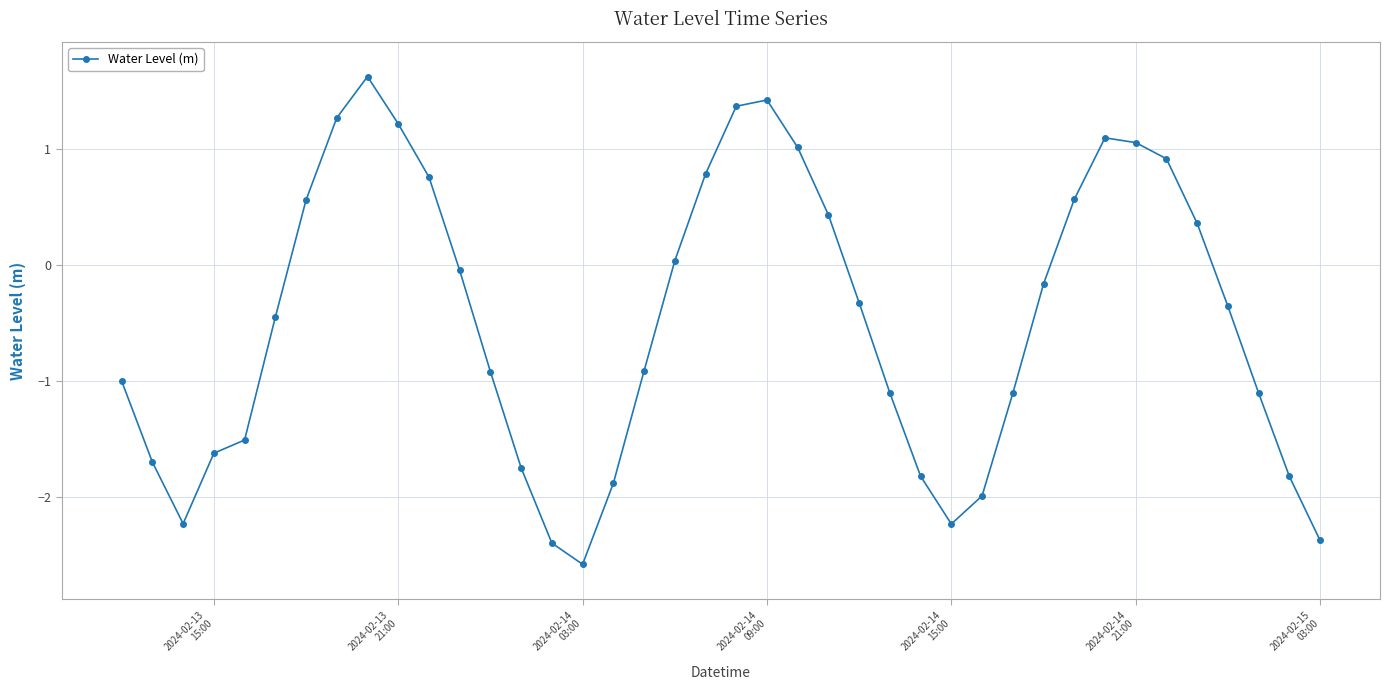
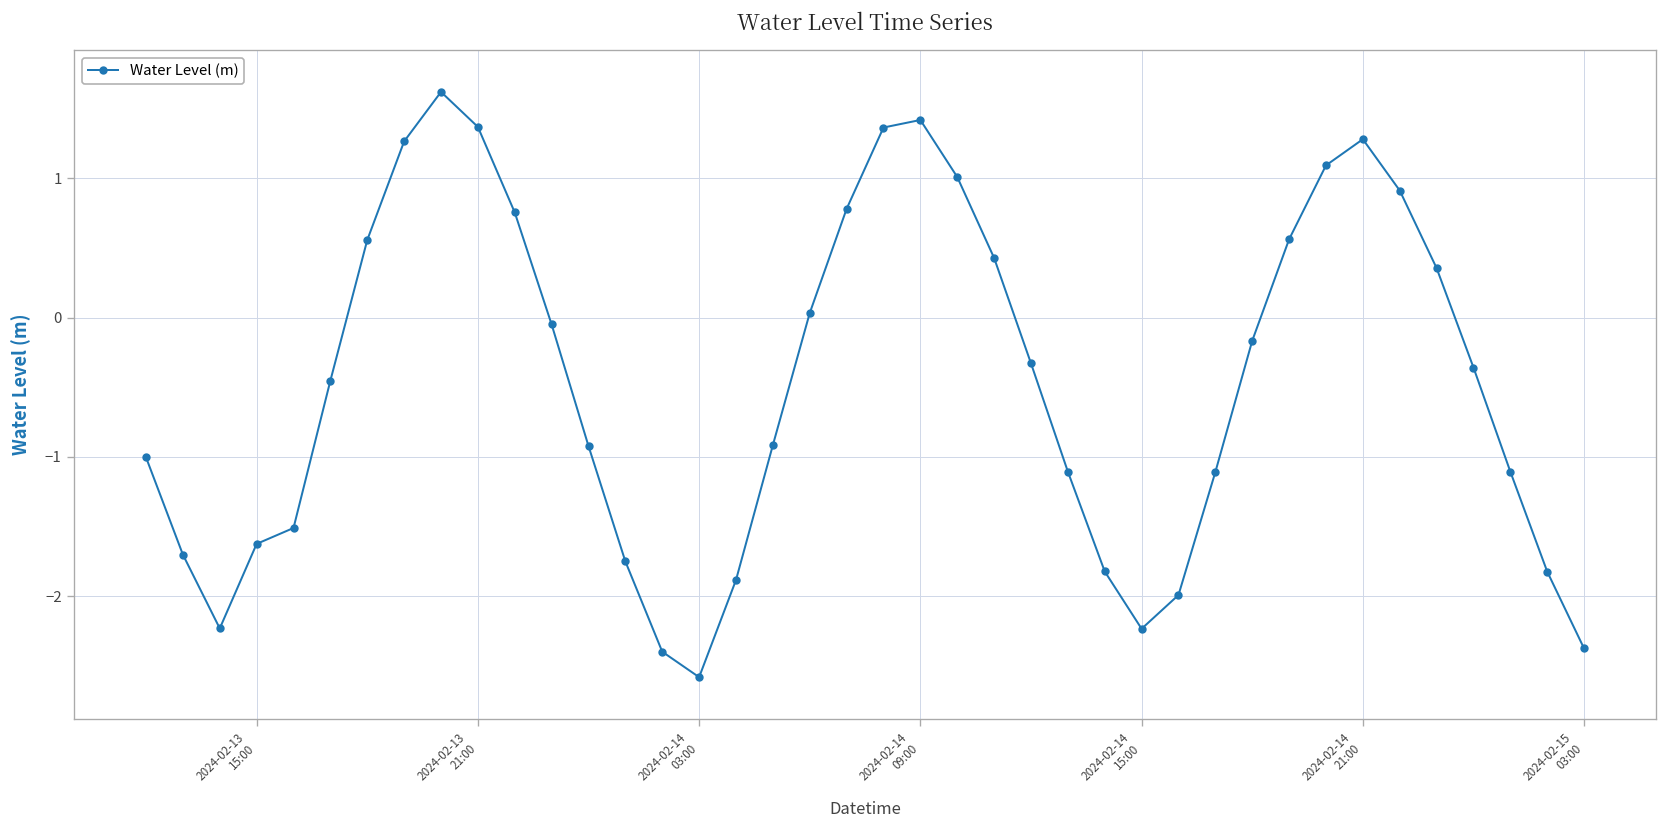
2024-02-13 21:00: 1.21 -> 1.37
2024-02-14 21:00: 1.05 -> 1.28
